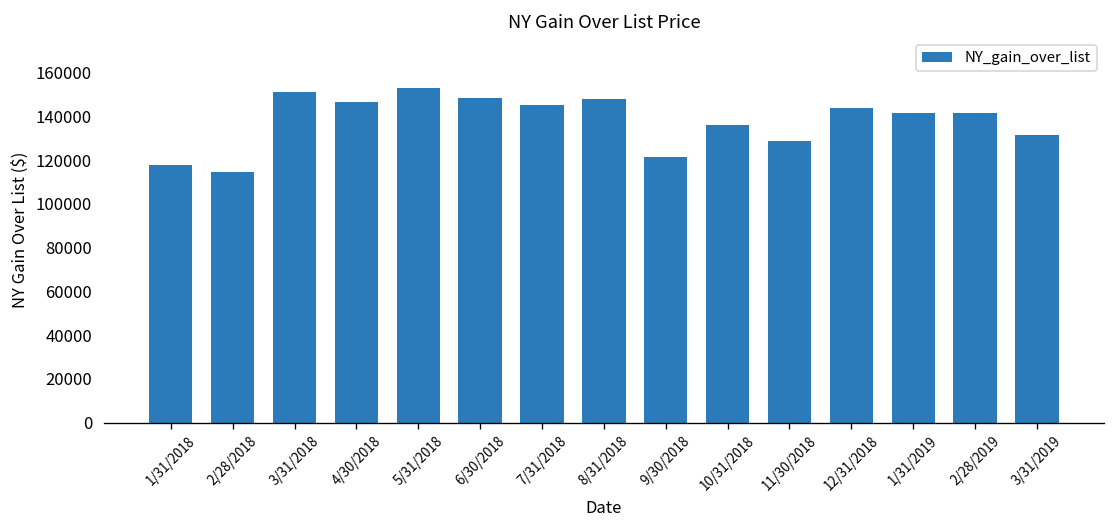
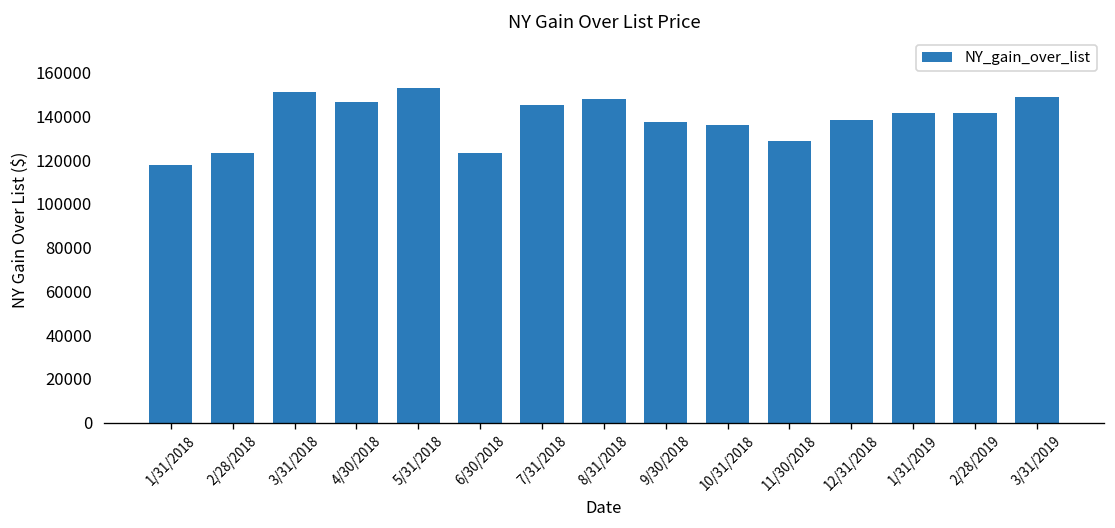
2/28/2018: 115000 -> 123000
6/30/2018: 148000 -> 123000
9/30/2018: 122000 -> 137000
12/31/2018: 144000 -> 139000
3/31/2019: 132000 -> 149000
